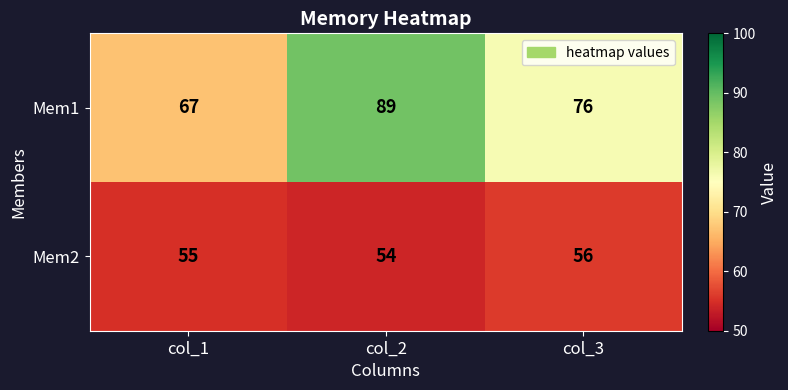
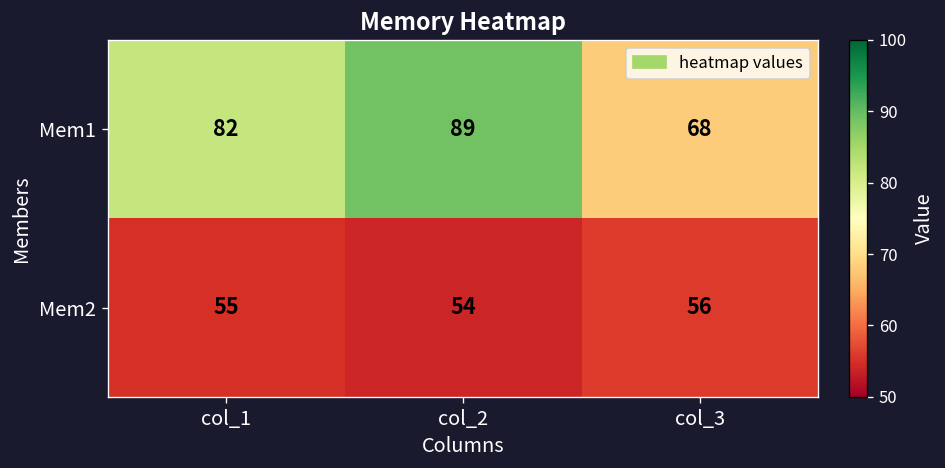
Mem1, col_1: 67 -> 82
Mem1, col_3: 76 -> 68
